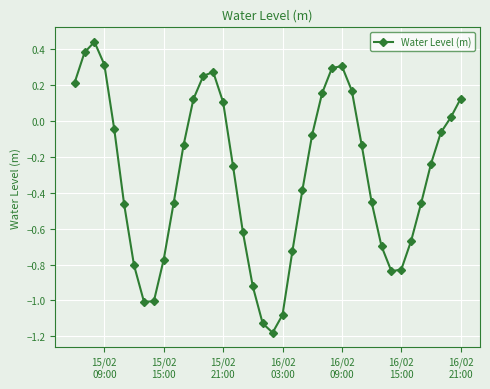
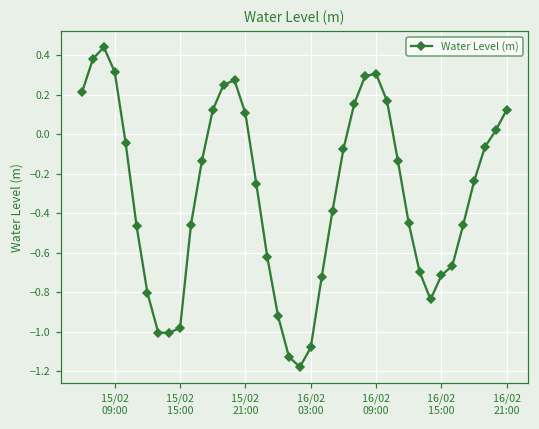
15/02 15:00: -0.77 -> -0.98
16/02 15:00: -0.83 -> -0.71
